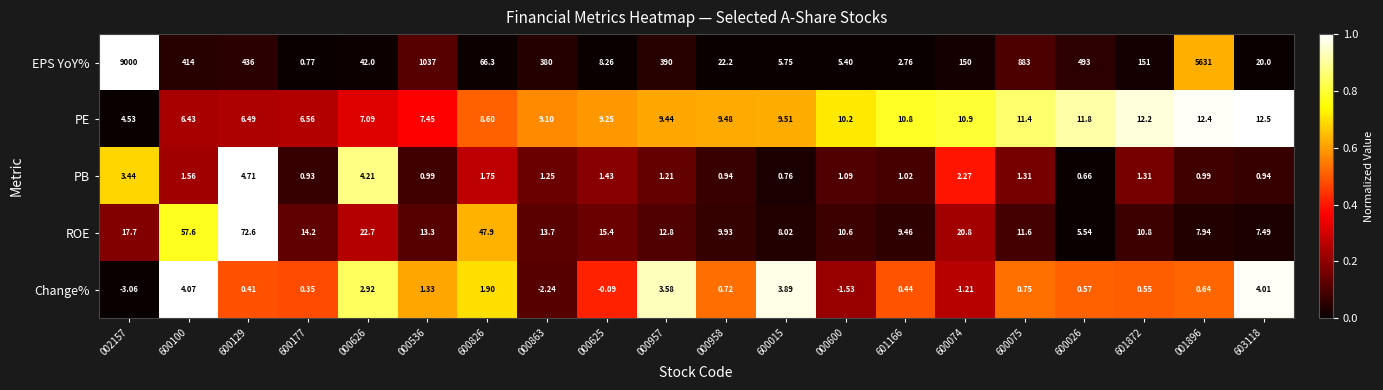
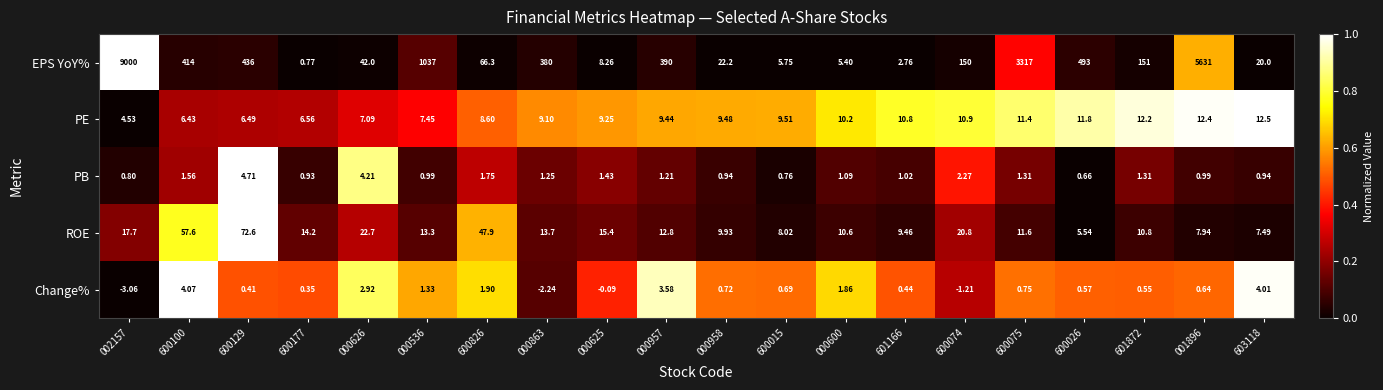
EPS YoY%, 600075: 883 -> 3317
PB, 002157: 3.44 -> 0.80
Change%, 600015: 3.89 -> 0.69
Change%, 000600: -1.53 -> 1.86
